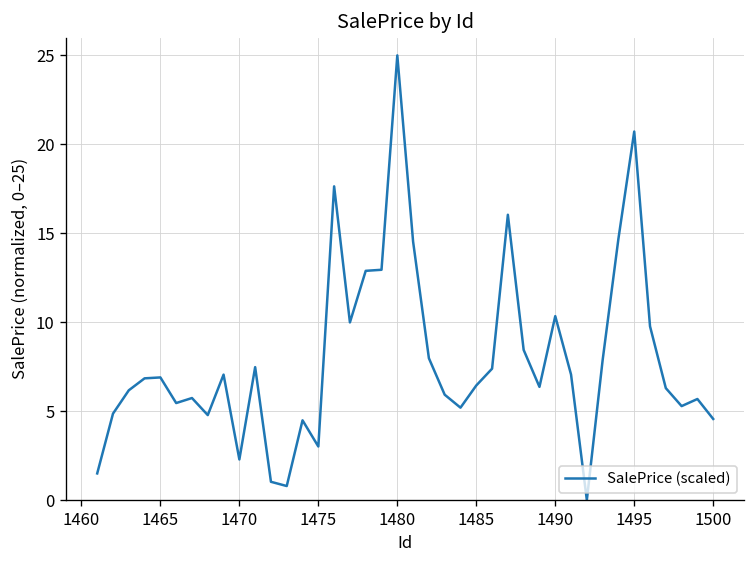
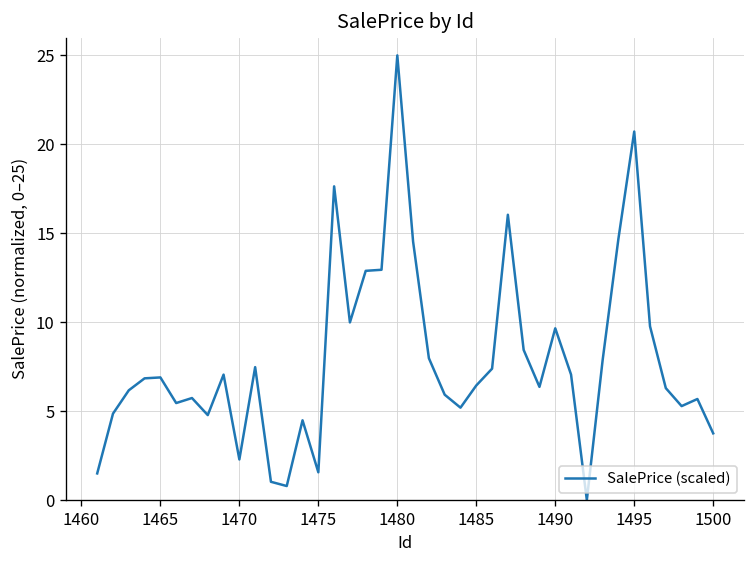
1475: 3.0 -> 1.6
1490: 10.3 -> 9.7
1500: 4.6 -> 3.8
